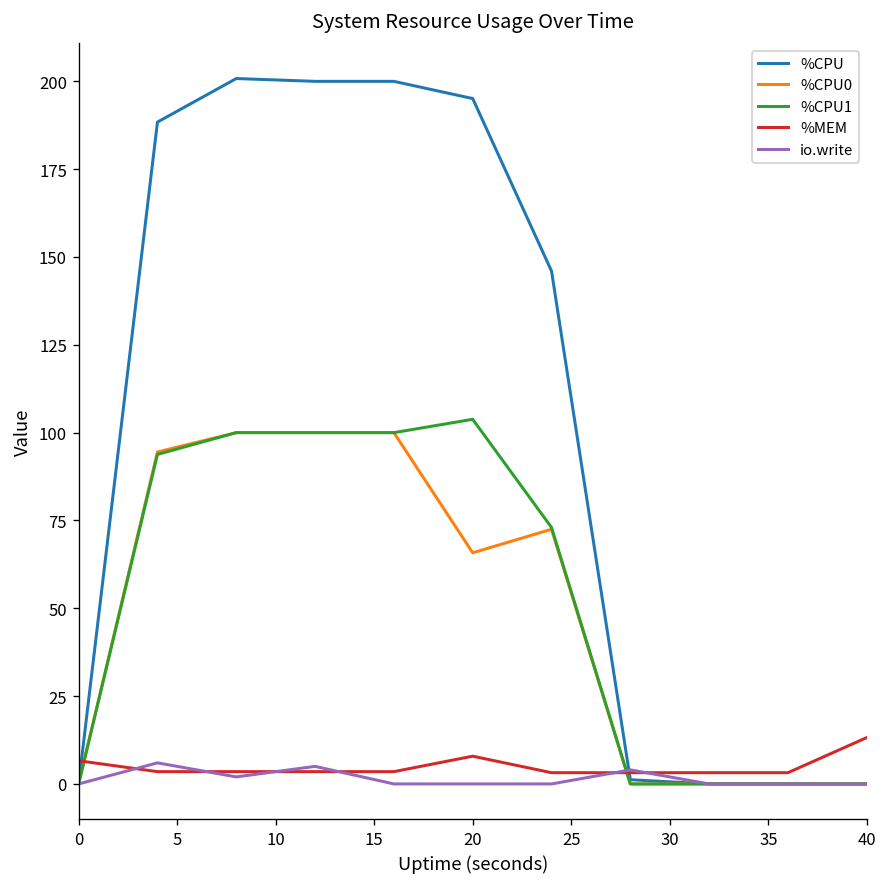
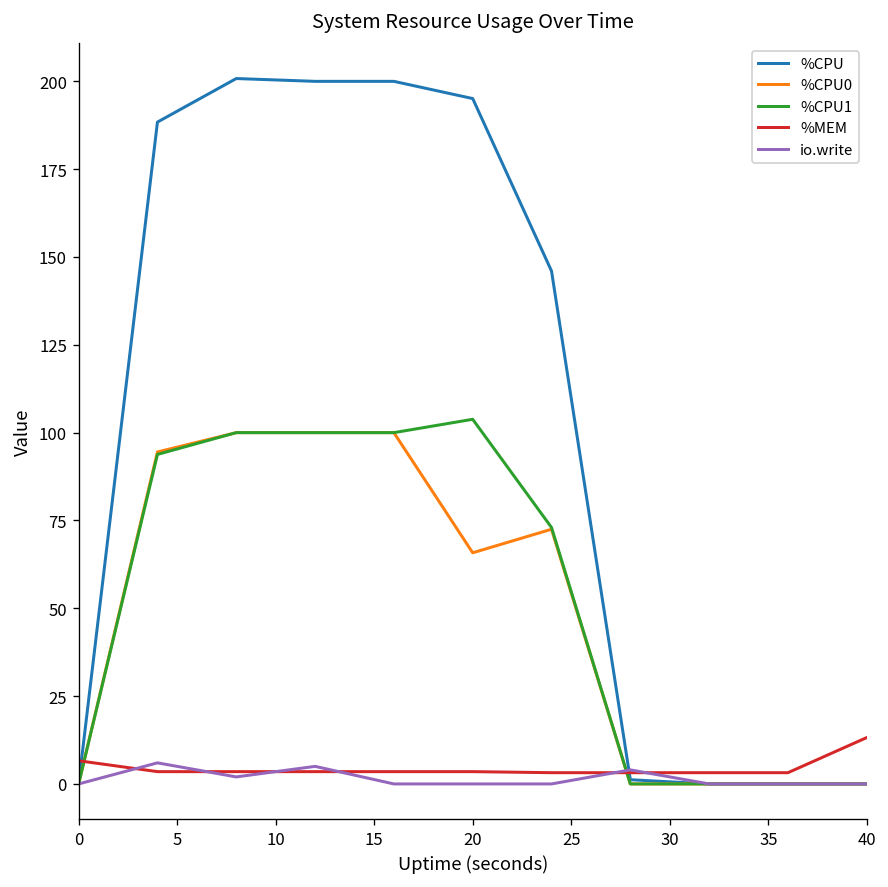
%MEM, 20: 8 -> 4
